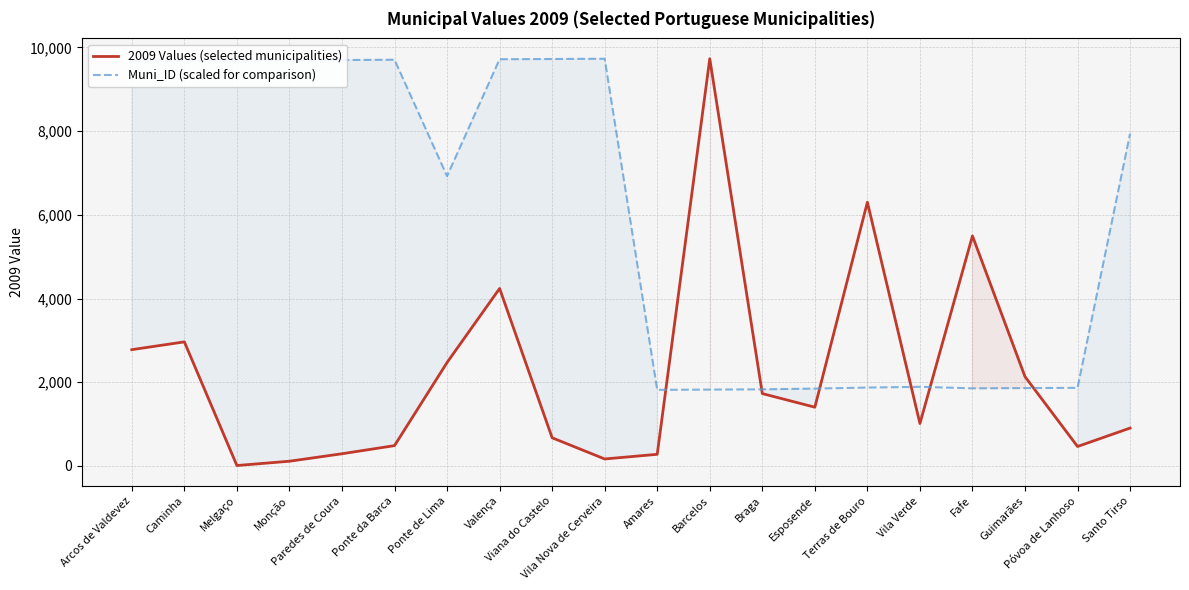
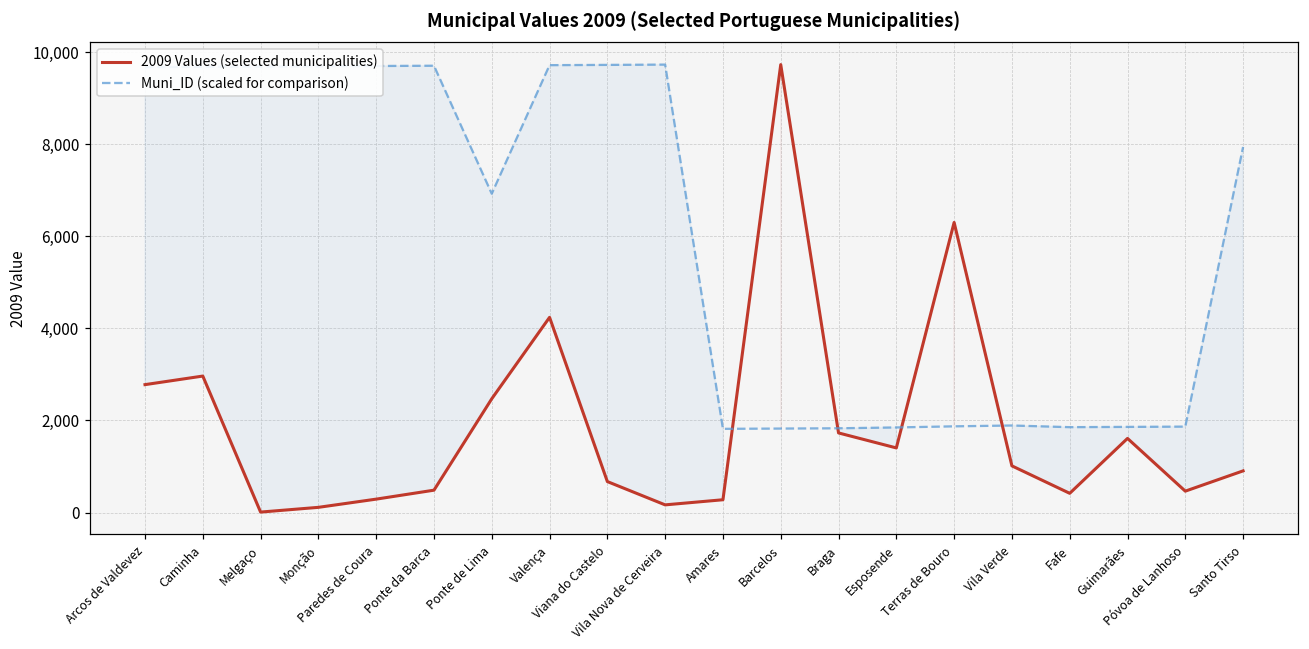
2009 Values (selected municipalities), Fafe: 5,500 -> 400
2009 Values (selected municipalities), Guimarães: 2,100 -> 1,600
